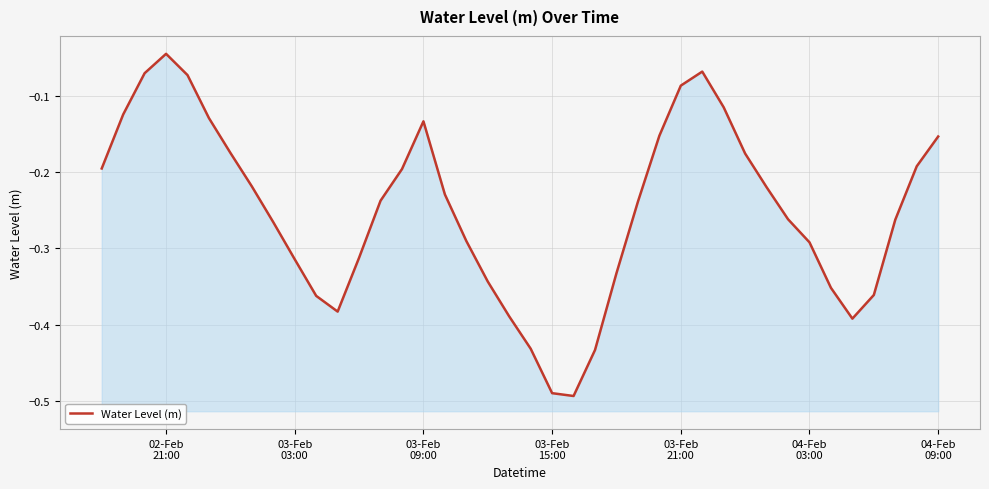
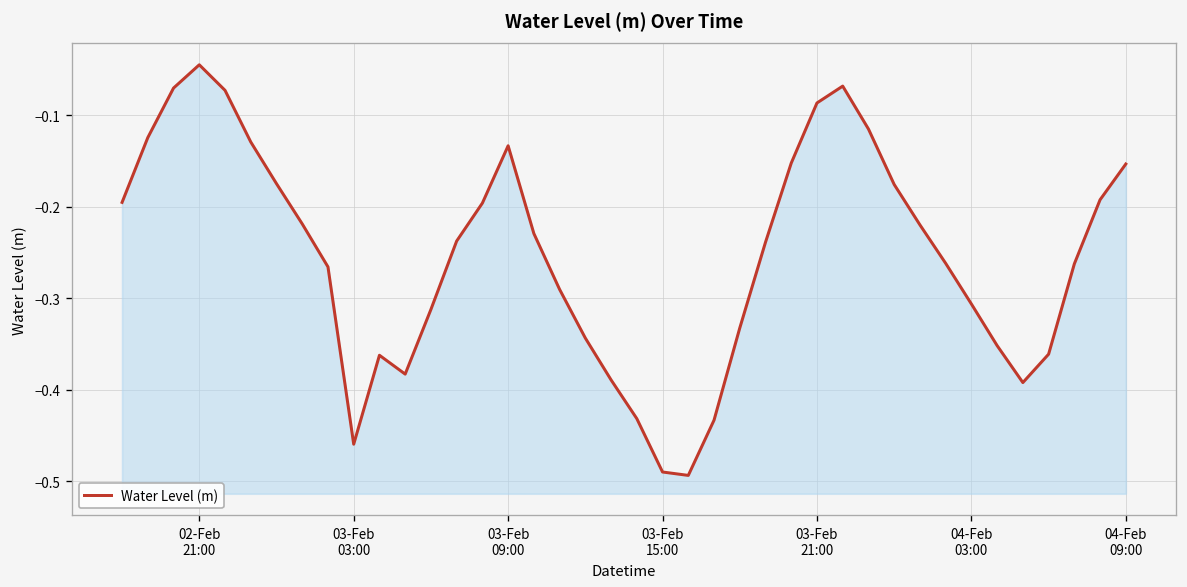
03-Feb 03:00: -0.31 -> -0.46
04-Feb 03:00: -0.29 -> -0.31
